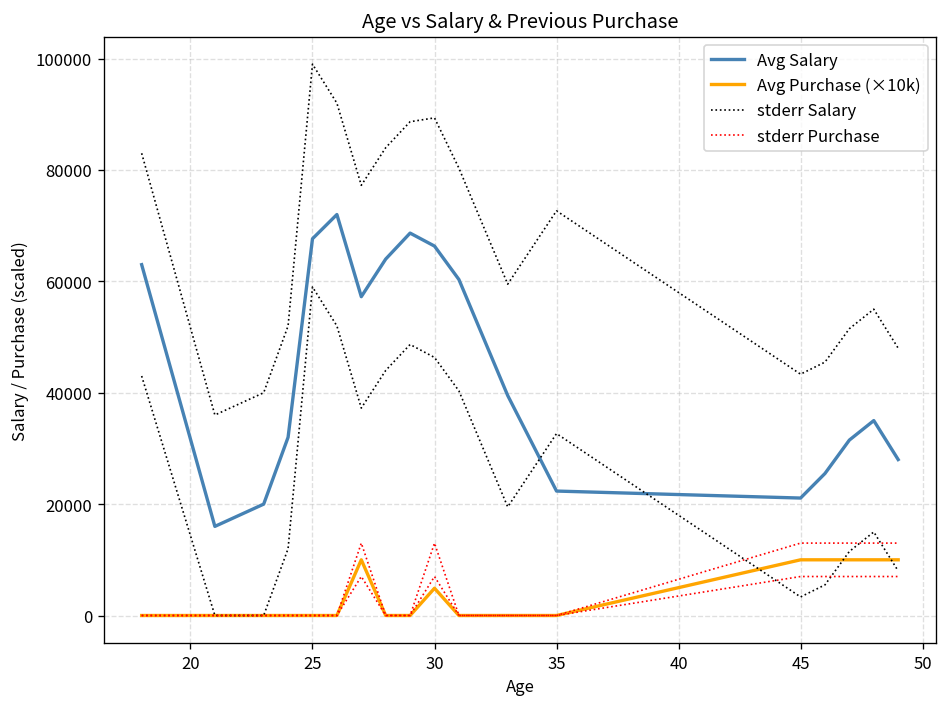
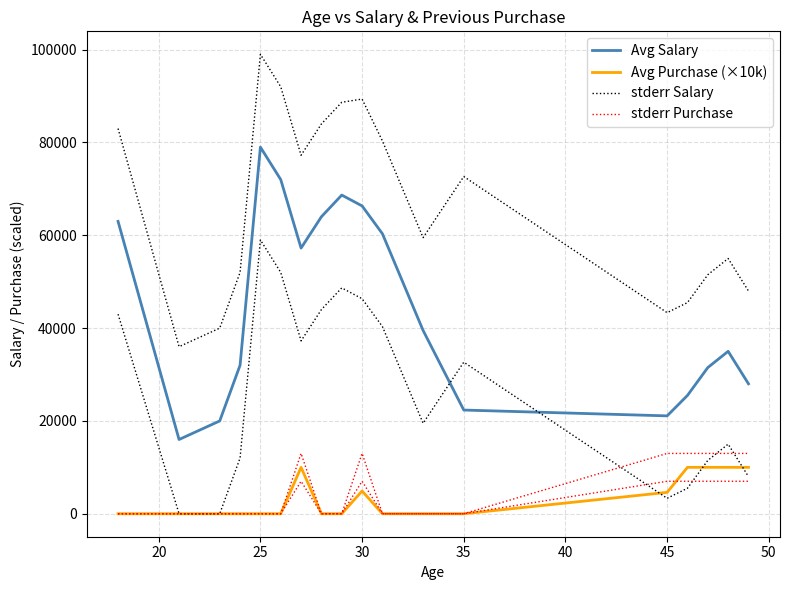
Avg Salary, 25: 68000 -> 79000
Avg Purchase (×10k), 45: 10000 -> 5000
